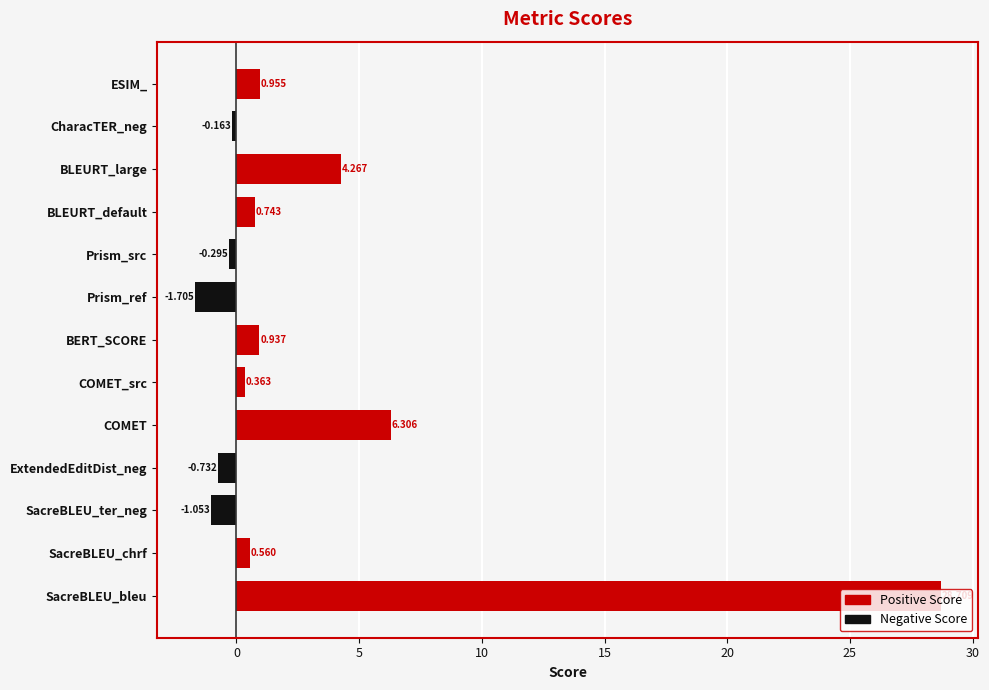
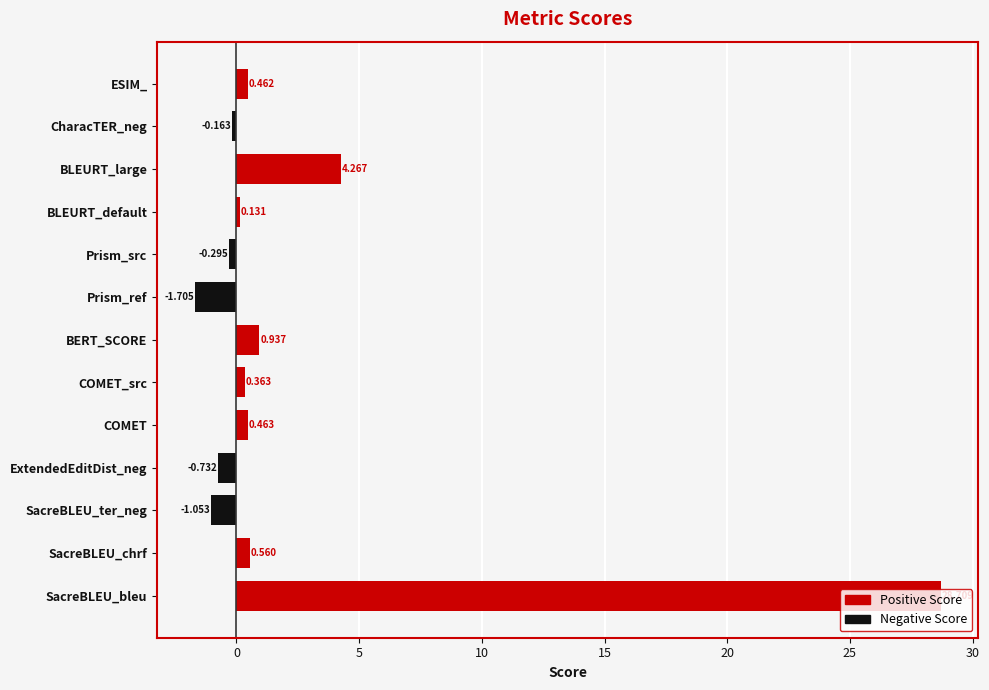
ESIM_: 0.955 -> 0.462
BLEURT_default: 0.743 -> 0.131
COMET: 6.306 -> 0.463
